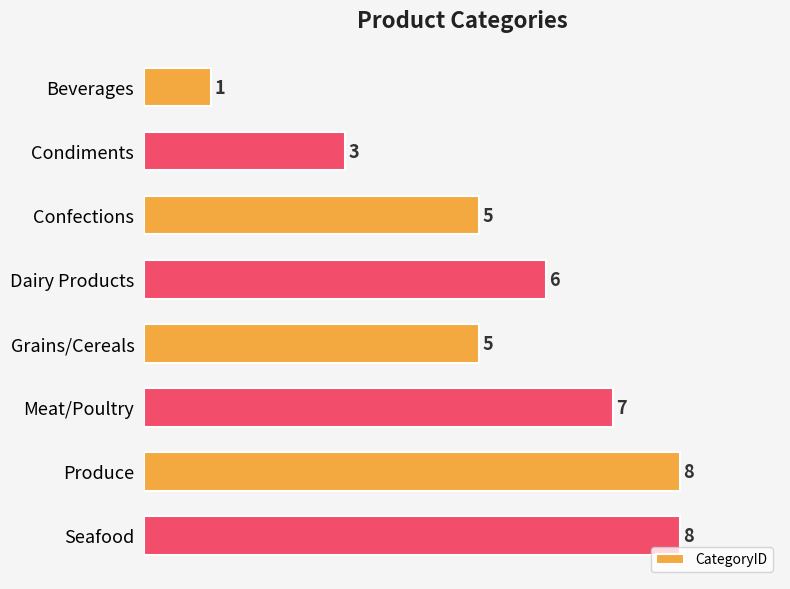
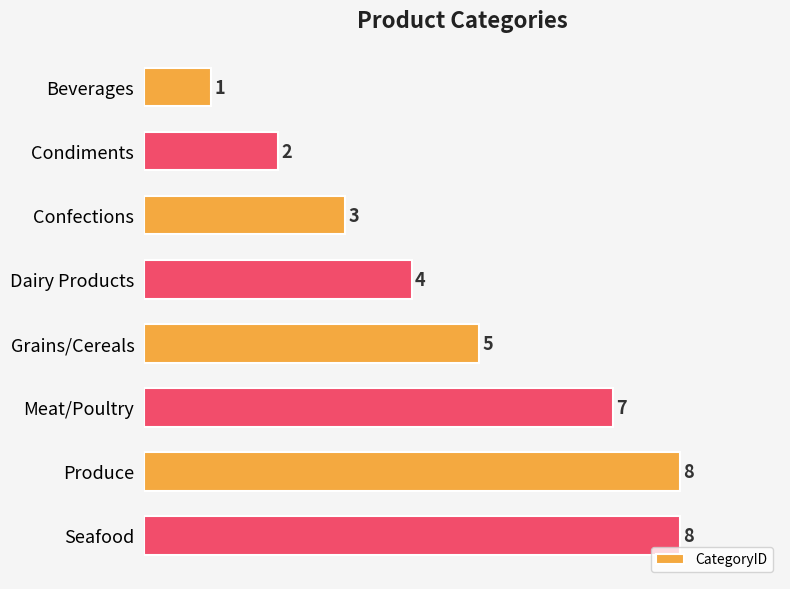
Condiments: 3 -> 2
Confections: 5 -> 3
Dairy Products: 6 -> 4
